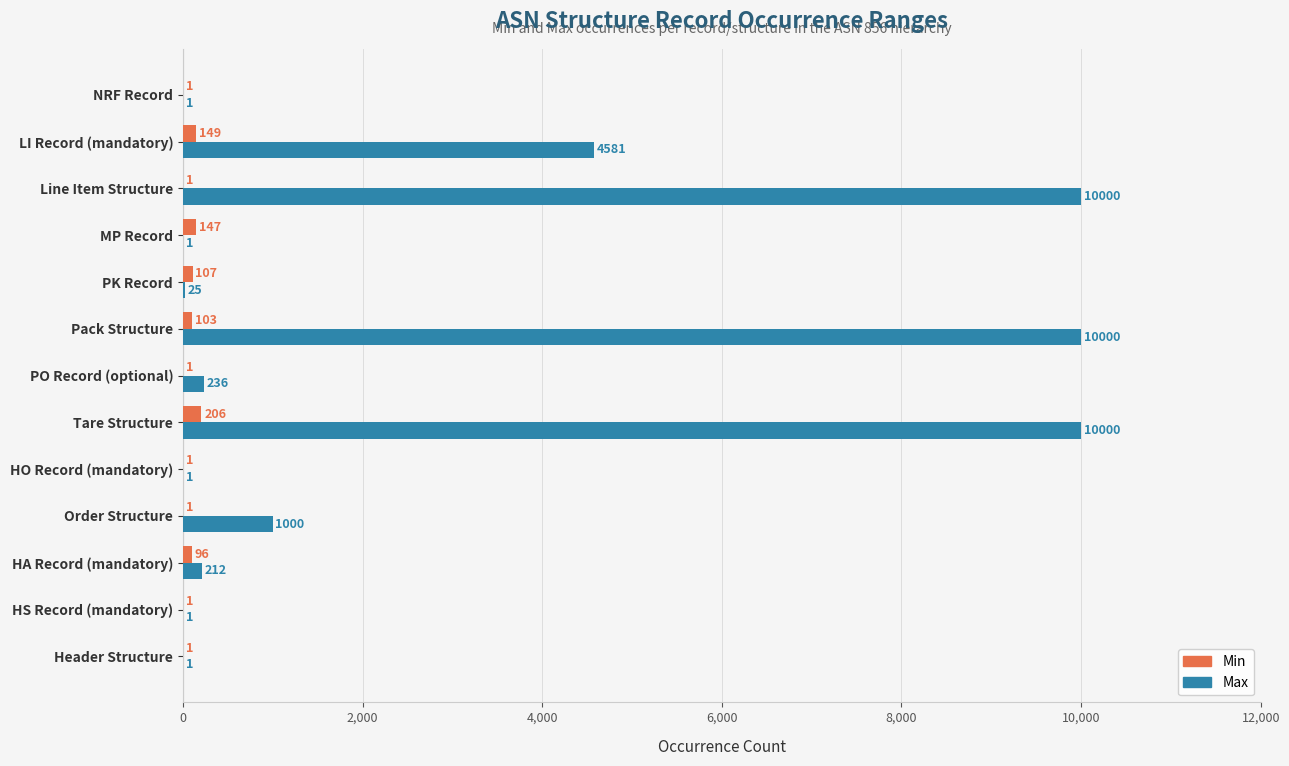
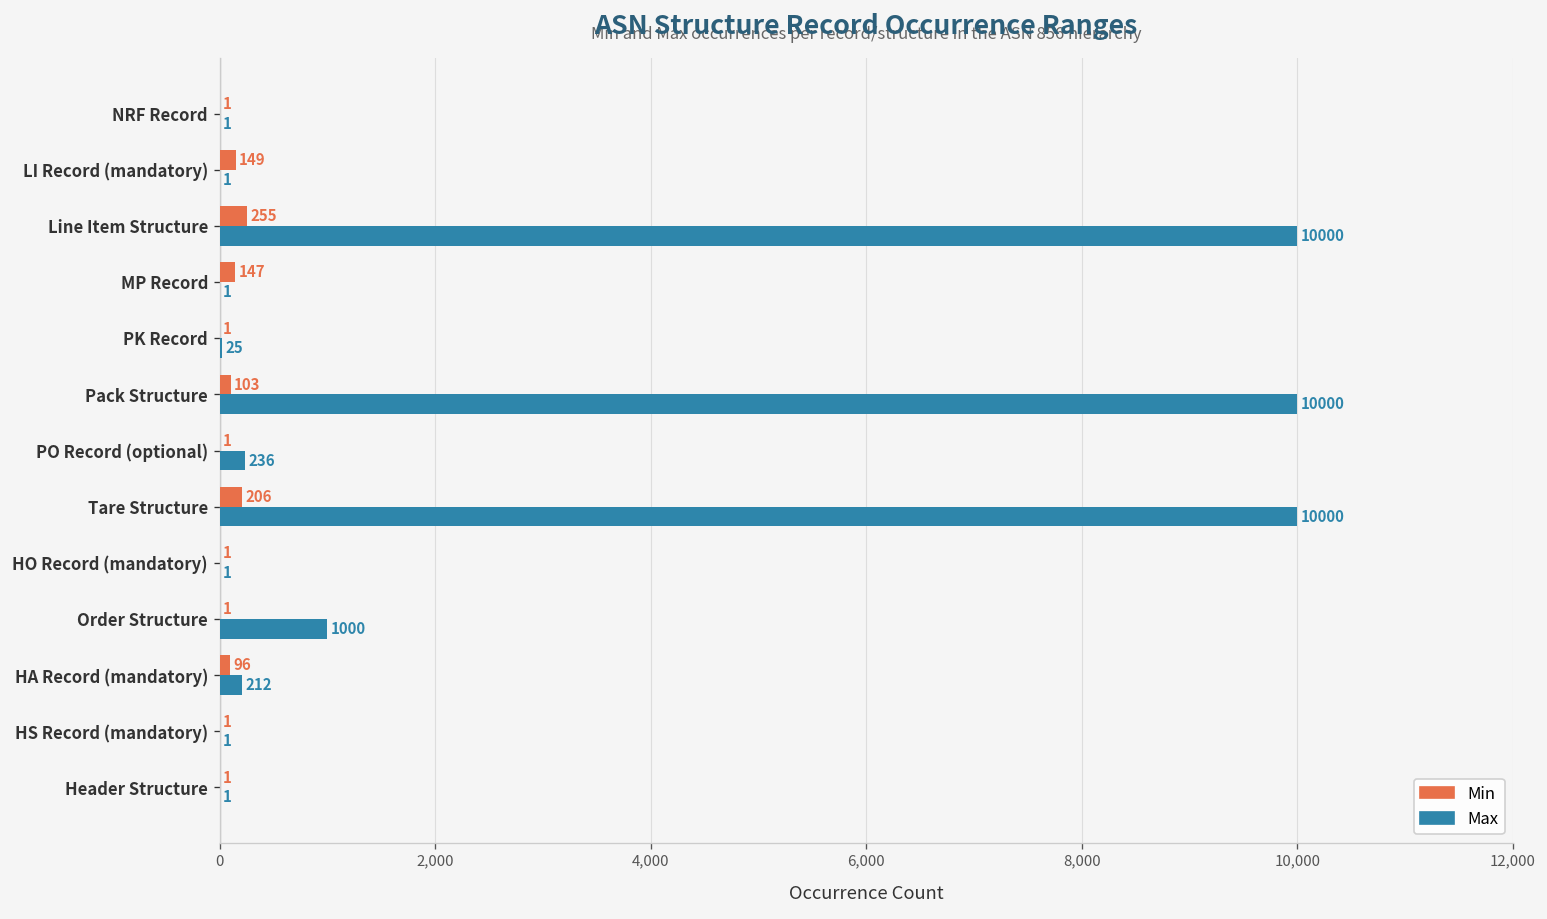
Max, LI Record (mandatory): 4581 -> 1
Min, Line Item Structure: 1 -> 255
Min, PK Record: 107 -> 1
